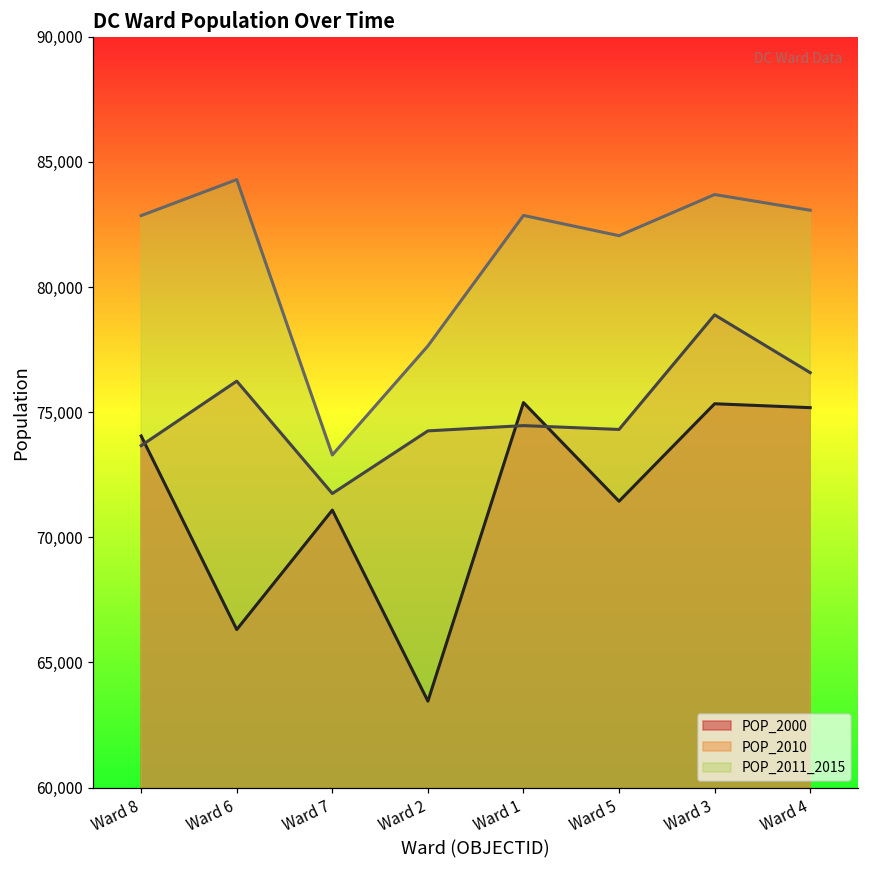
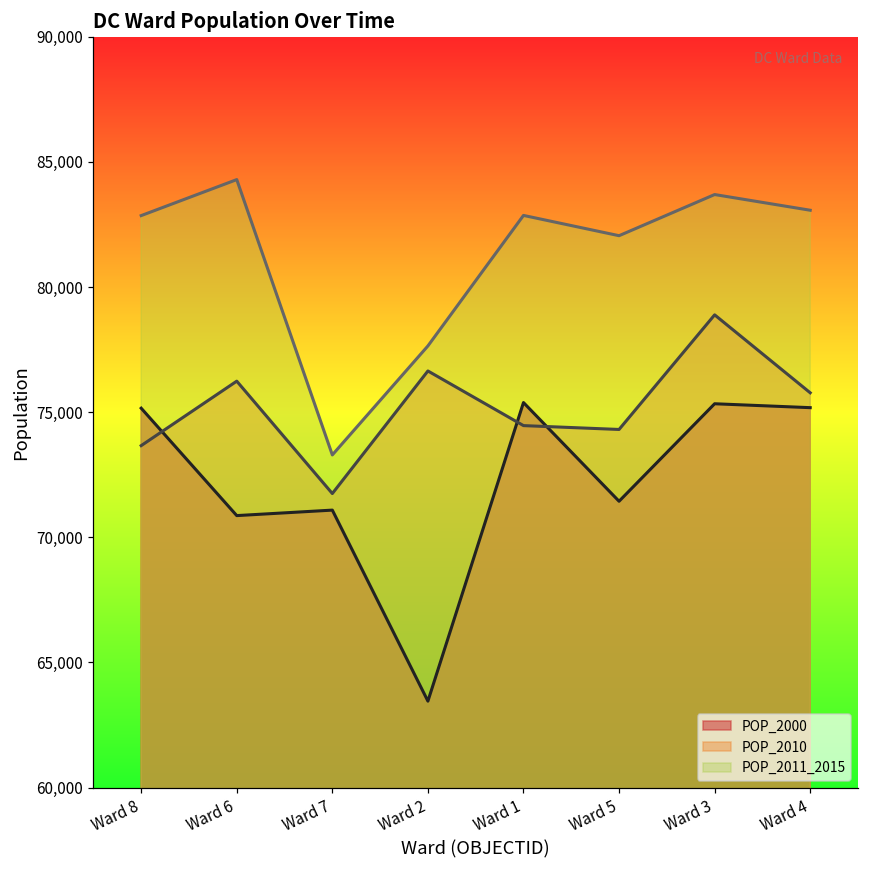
POP_2000, Ward 8: 74,000 -> 75,200
POP_2000, Ward 6: 66,300 -> 70,900
POP_2010, Ward 2: 74,300 -> 76,600
POP_2010, Ward 4: 76,600 -> 75,800
